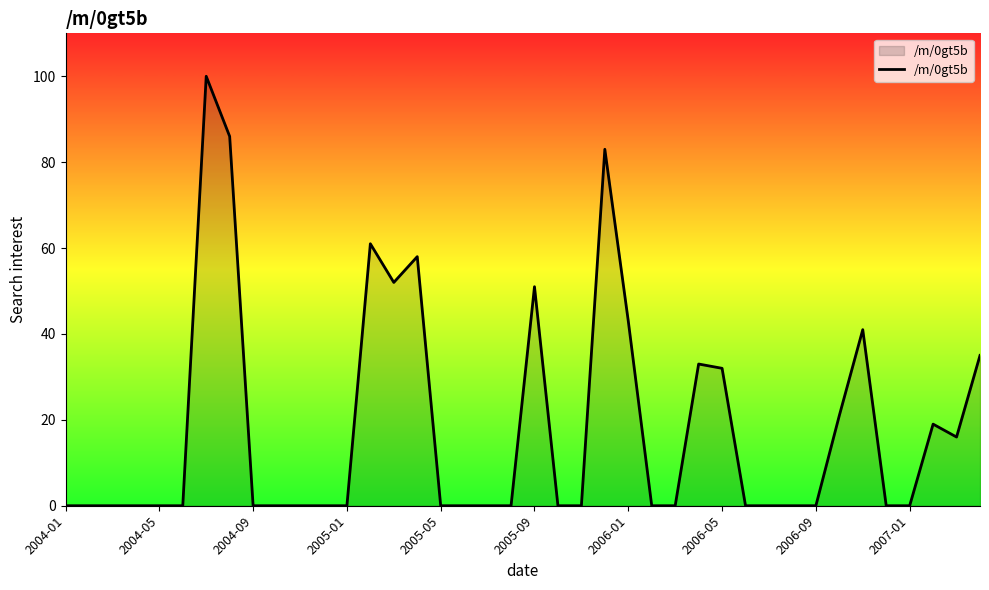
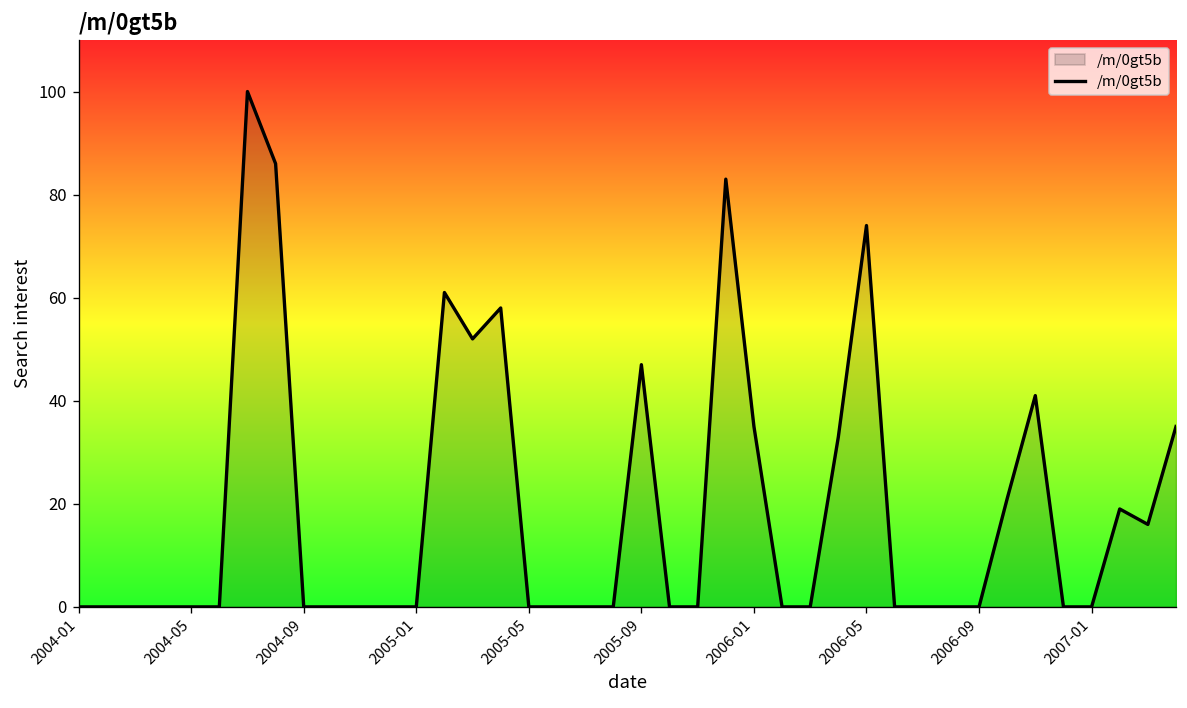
2005-09: 51 -> 47
2006-01: 43 -> 35
2006-05: 32 -> 74
